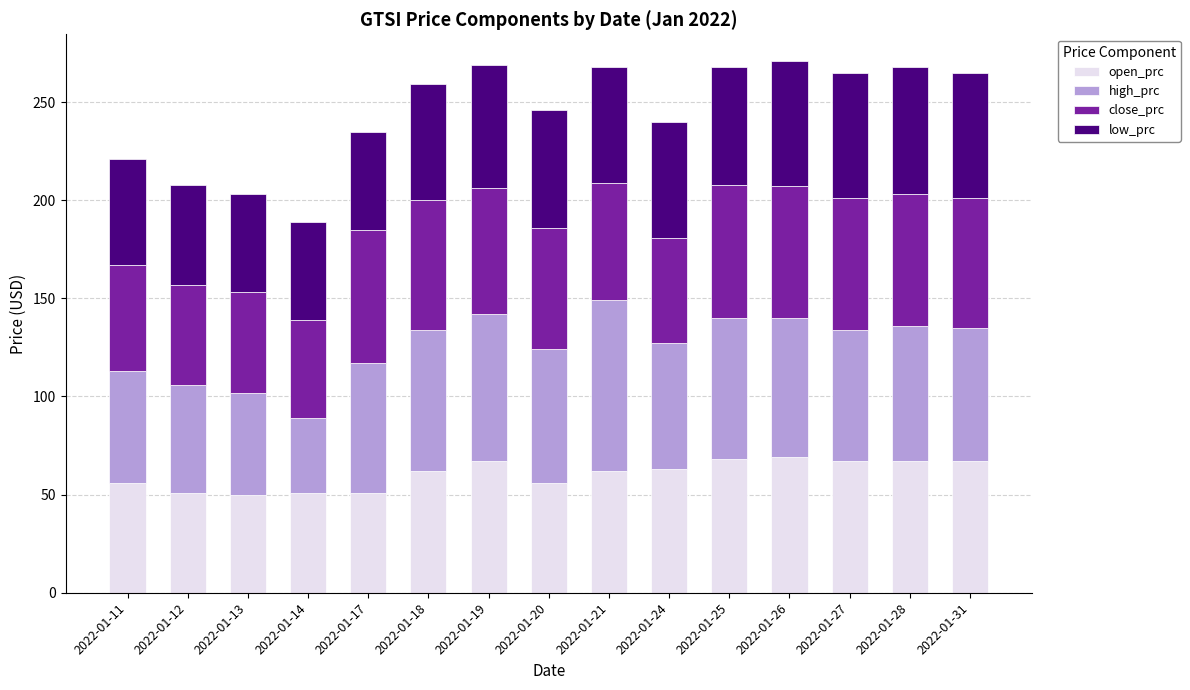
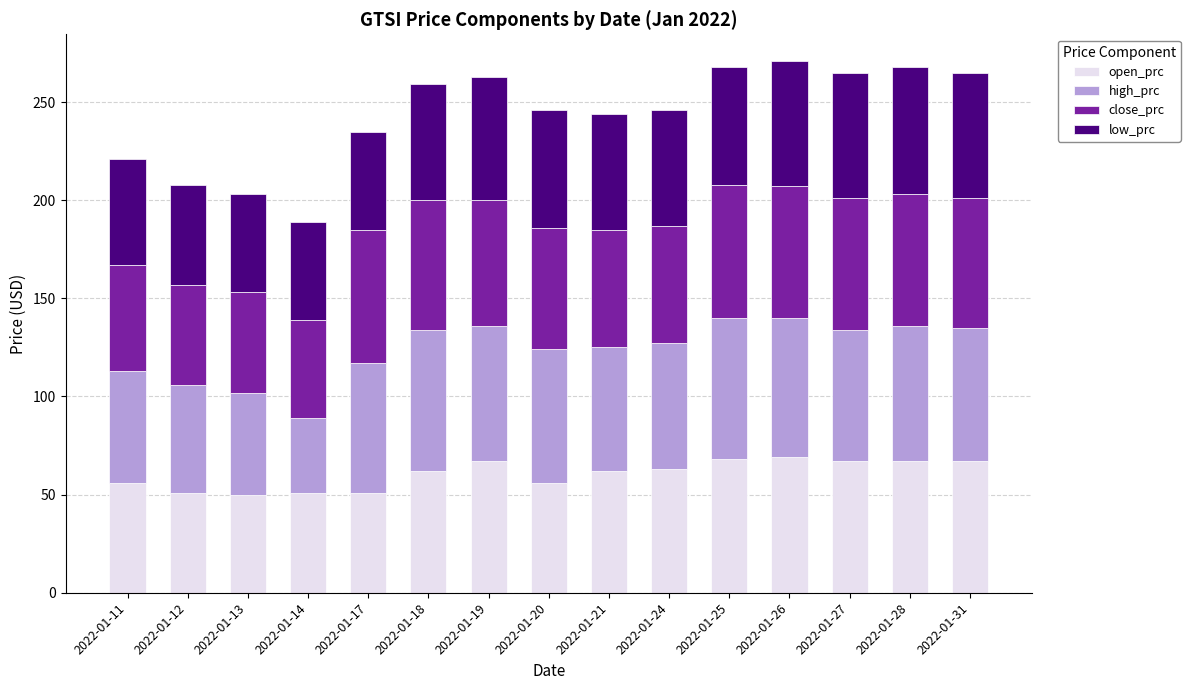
high_prc, 2022-01-19: 75 -> 69
high_prc, 2022-01-21: 87 -> 63
close_prc, 2022-01-24: 54 -> 60
